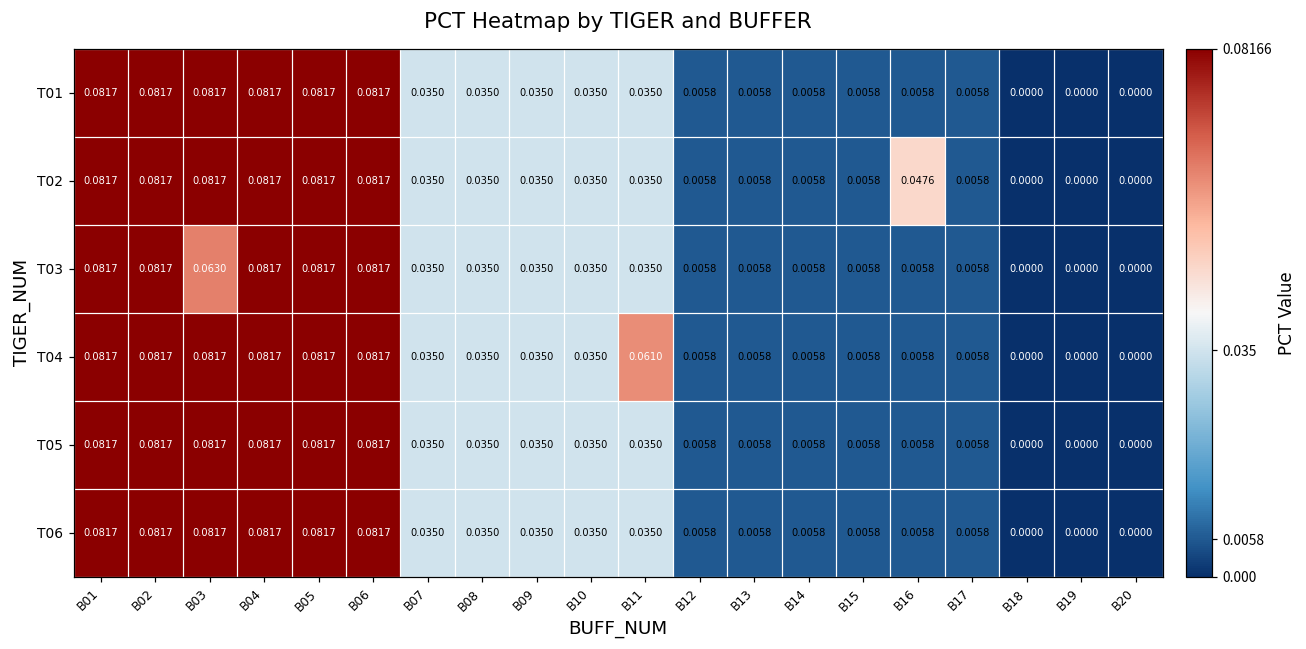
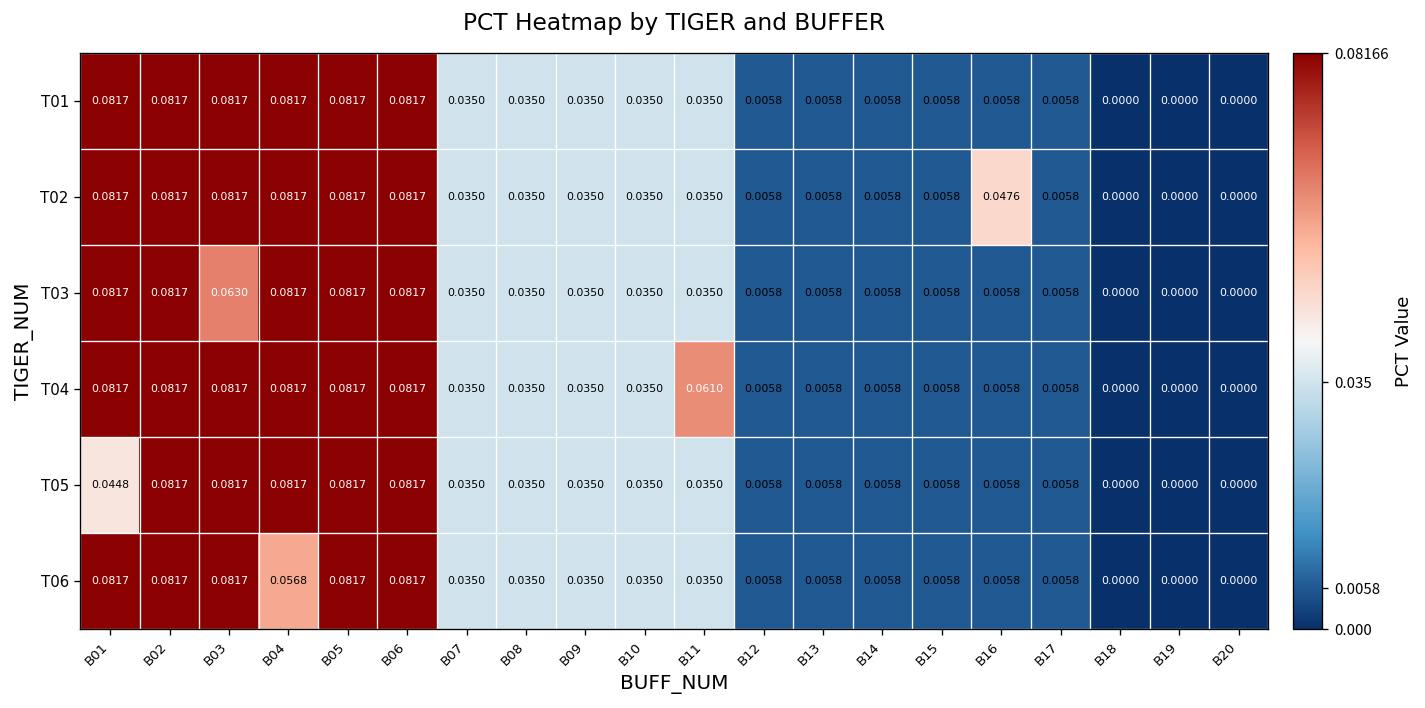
T05, B01: 0.0817 -> 0.0448
T06, B04: 0.0817 -> 0.0568
